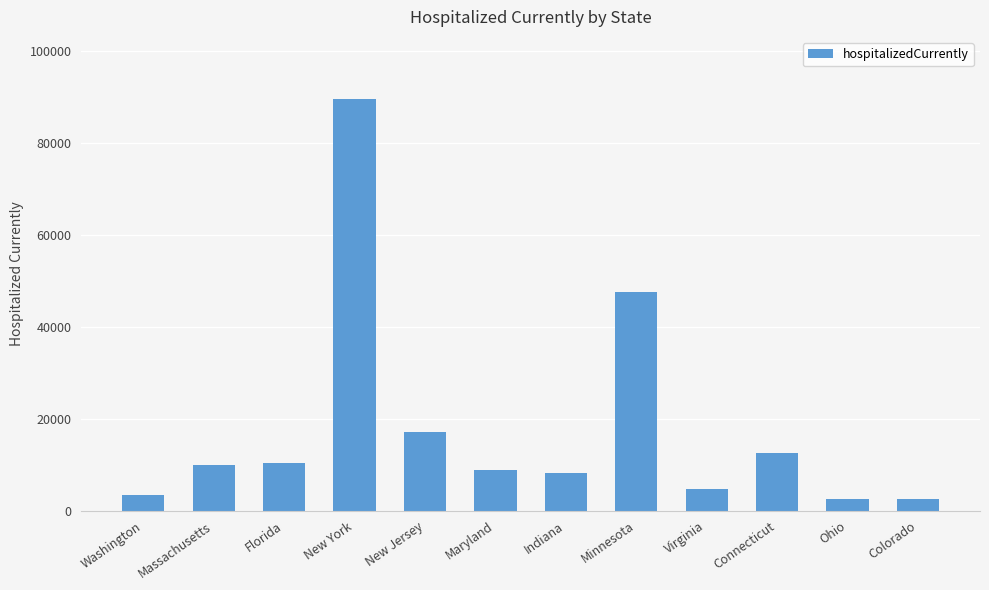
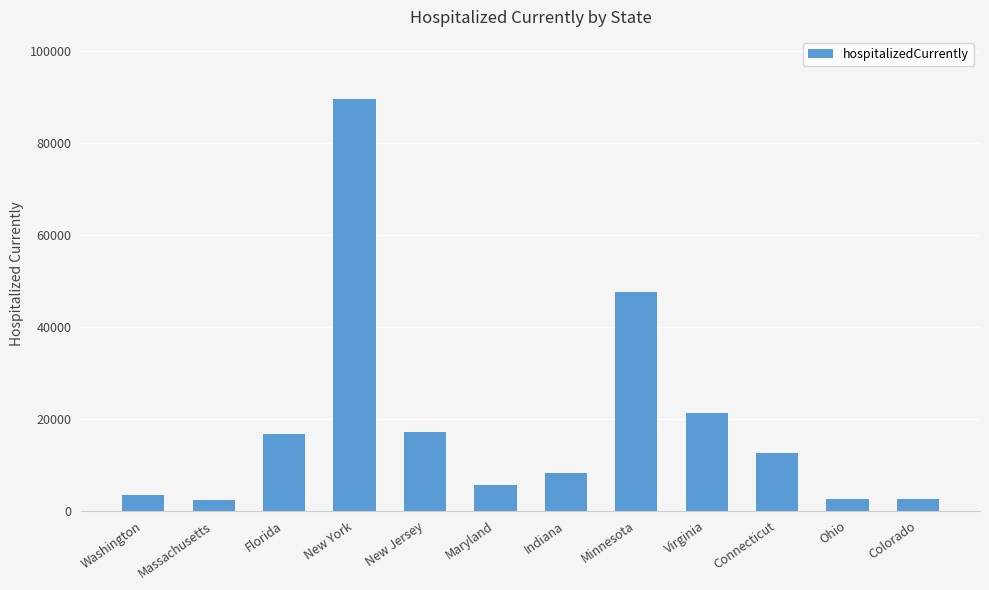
Massachusetts: 10000 -> 2000
Florida: 10000 -> 17000
Maryland: 9000 -> 6000
Virginia: 5000 -> 21000
